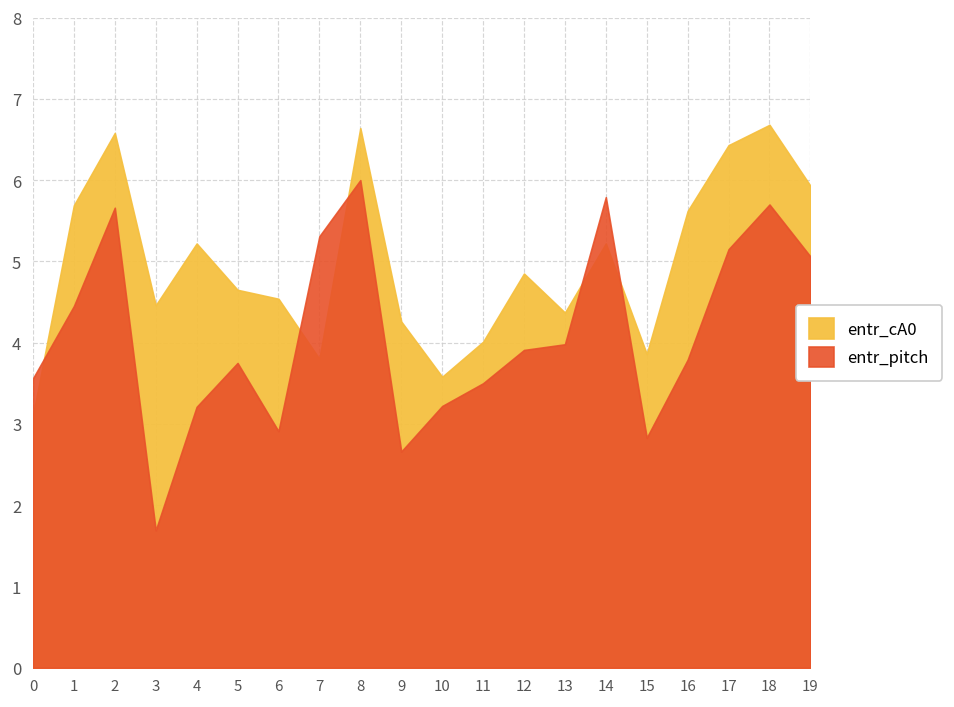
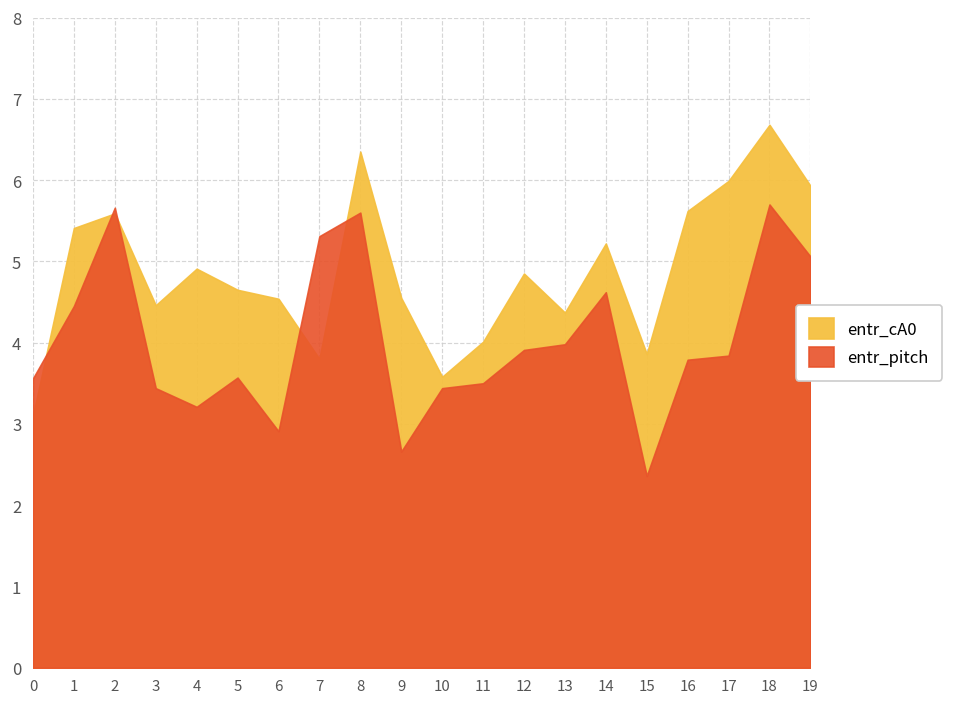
entr_cA0, 1: 5.7 -> 5.4
entr_cA0, 2: 6.6 -> 5.6
entr_pitch, 3: 1.7 -> 3.4
entr_cA0, 4: 5.2 -> 4.9
entr_pitch, 5: 3.8 -> 3.6
entr_cA0, 8: 6.6 -> 6.4
entr_pitch, 8: 6.0 -> 5.6
entr_cA0, 9: 4.3 -> 4.6
entr_pitch, 10: 3.2 -> 3.4
entr_pitch, 14: 5.8 -> 4.6
entr_pitch, 15: 2.8 -> 2.4
entr_cA0, 17: 6.4 -> 6.0
entr_pitch, 17: 5.2 -> 3.8
